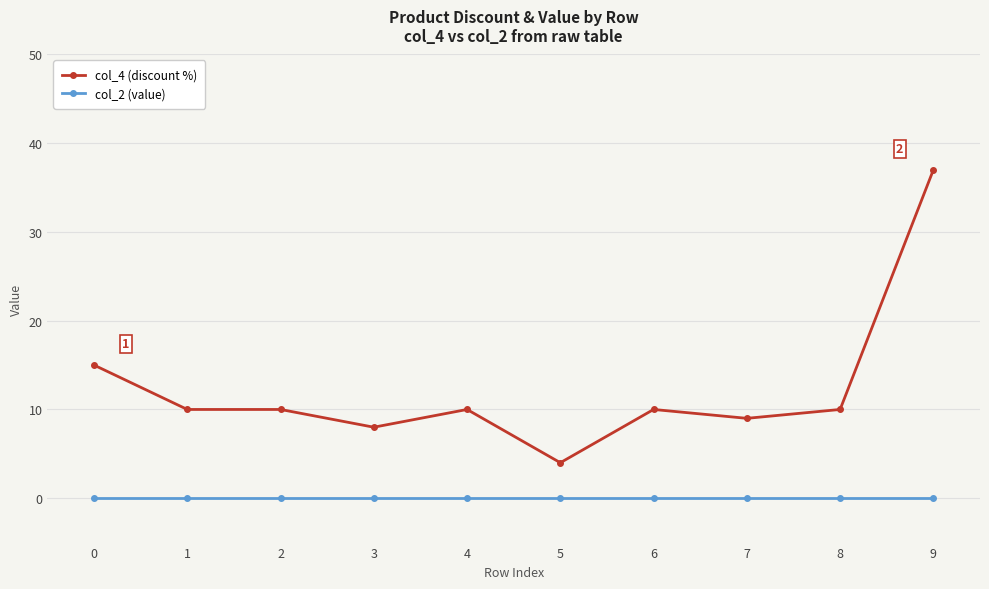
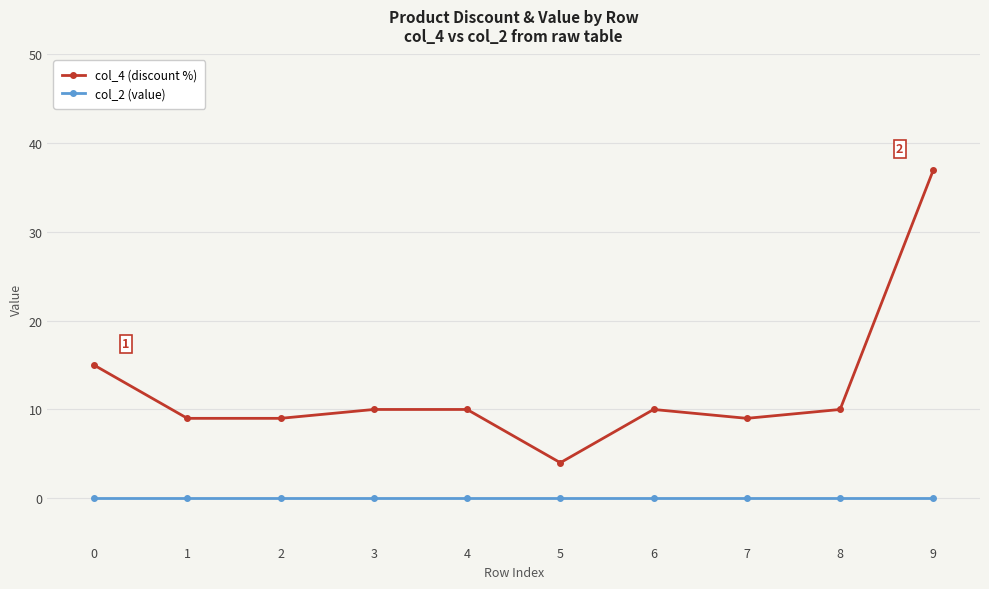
col_4 (discount %), 1: 10 -> 9
col_4 (discount %), 2: 10 -> 9
col_4 (discount %), 3: 8 -> 10
